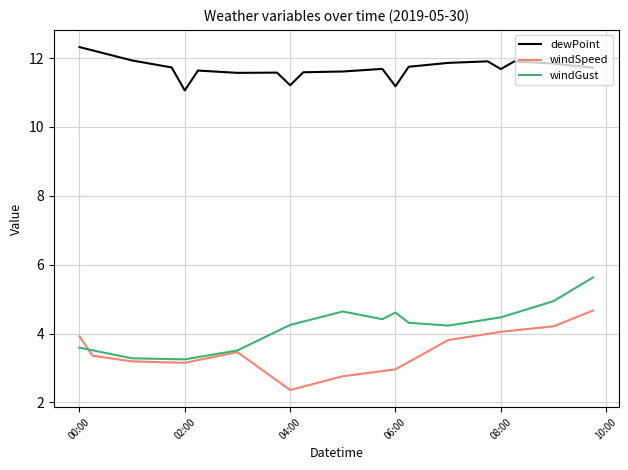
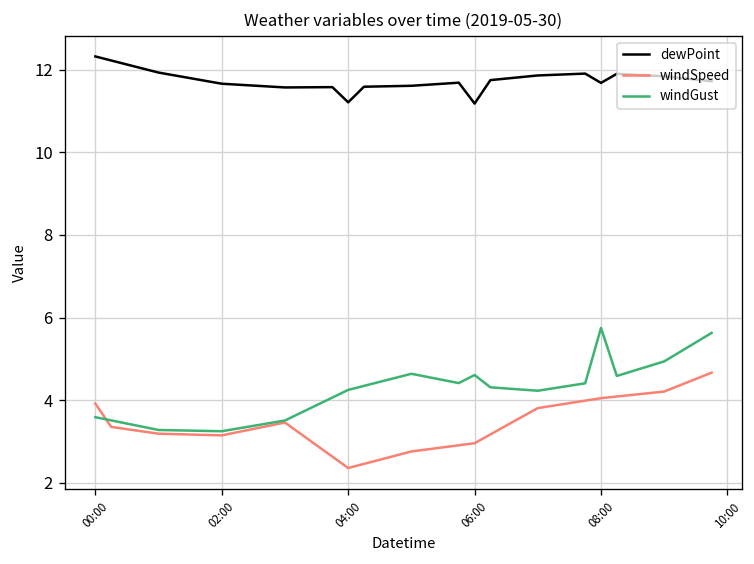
dewPoint, 02:00: 11.1 -> 11.7
windGust, 08:00: 4.5 -> 5.8
